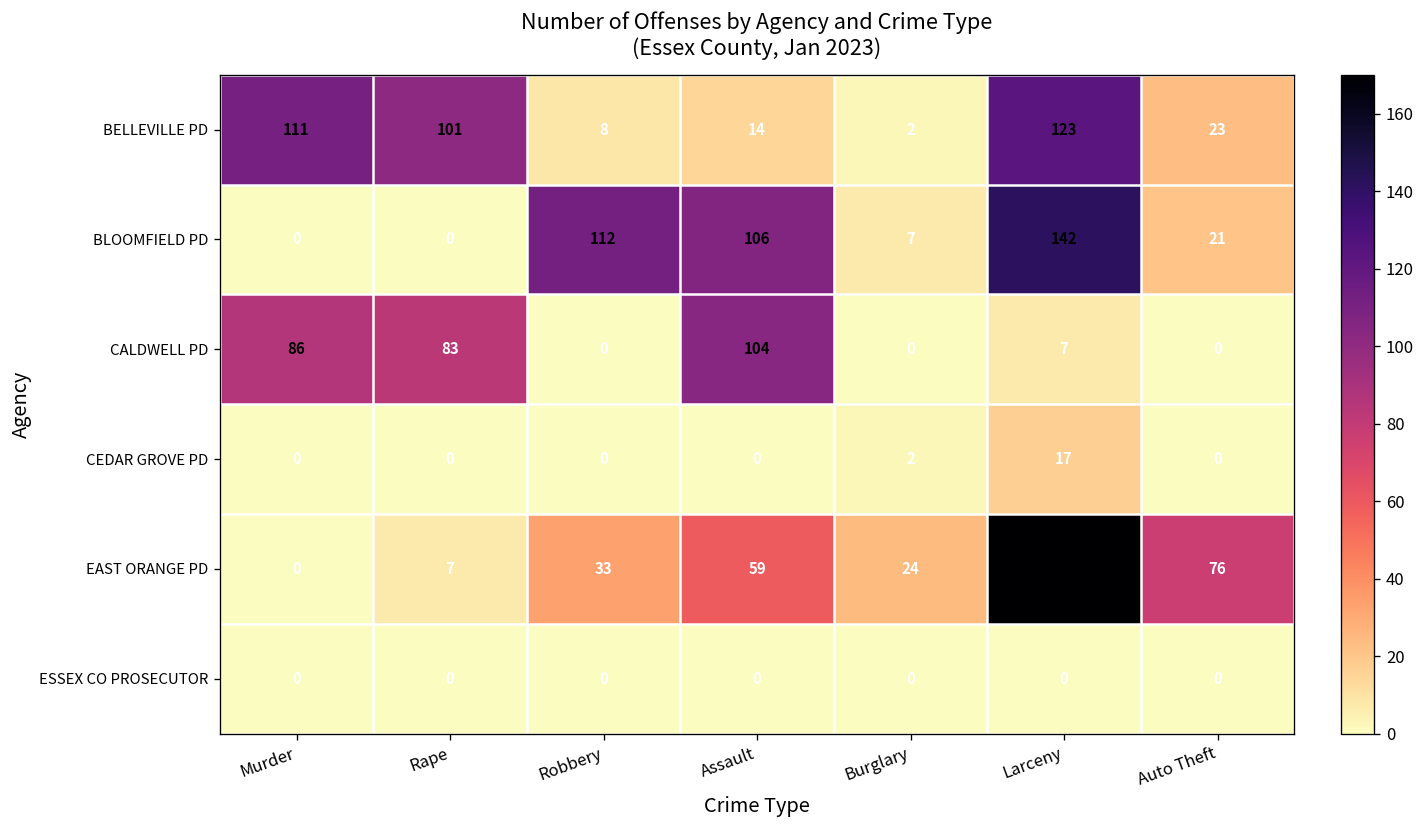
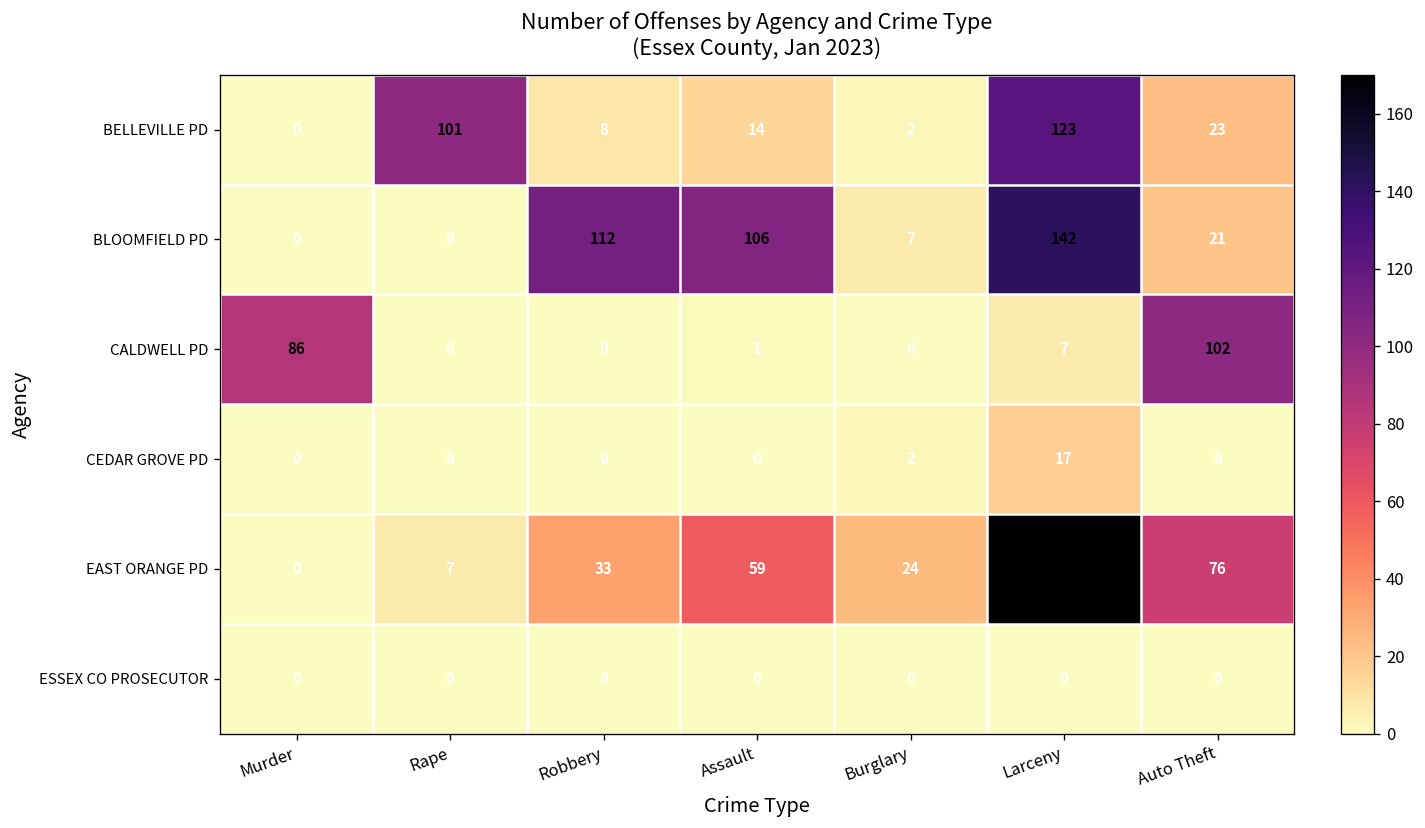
BELLEVILLE PD, Murder: 111 -> 0
CALDWELL PD, Rape: 83 -> 0
CALDWELL PD, Assault: 104 -> 1
CALDWELL PD, Auto Theft: 0 -> 102
